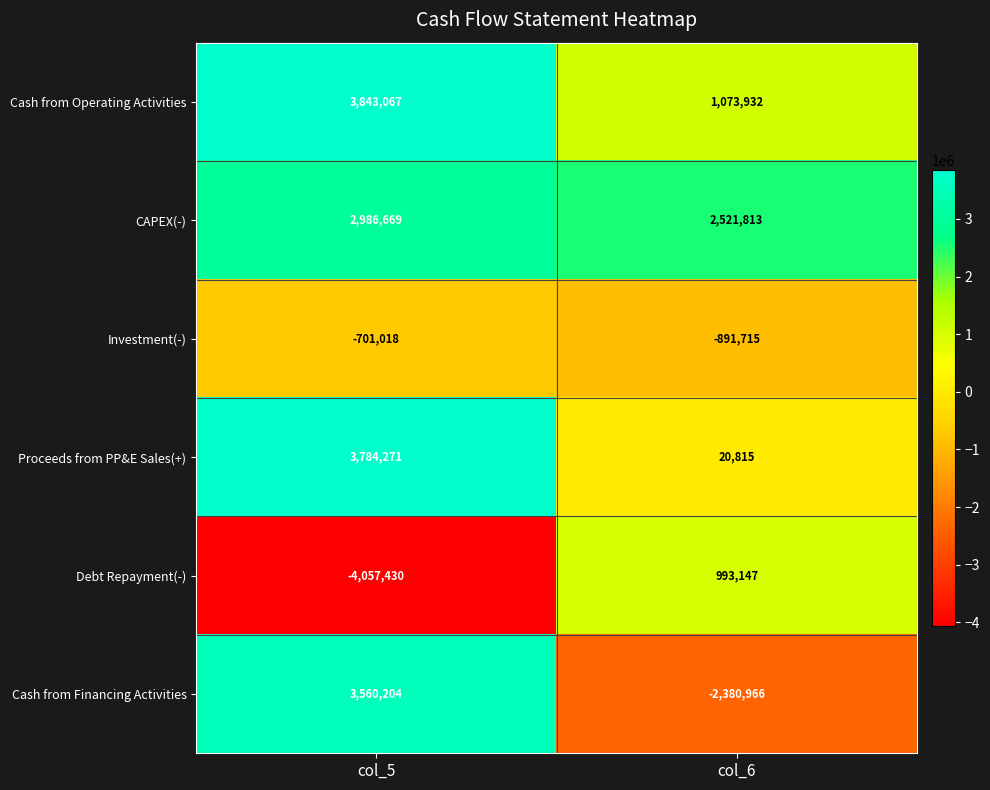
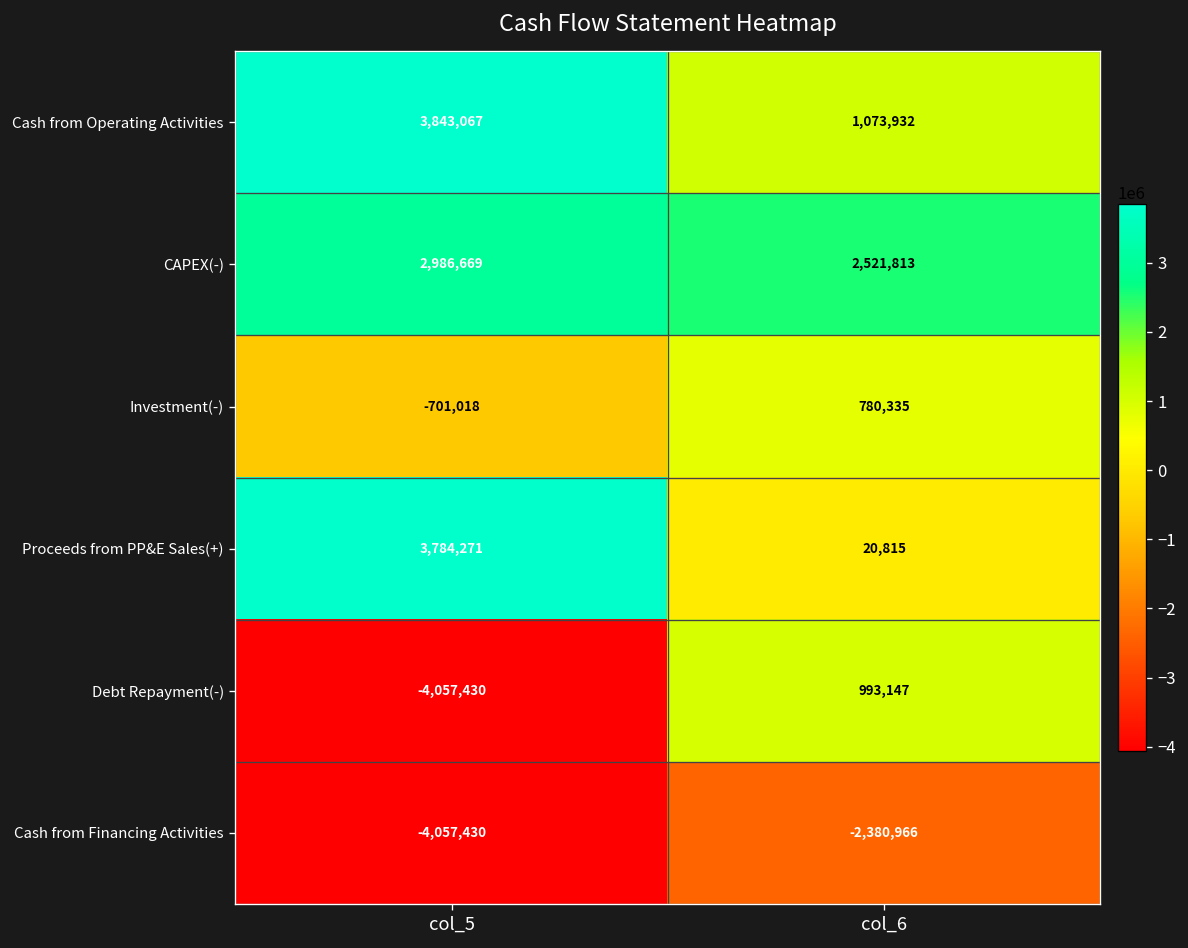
Investment(-), col_6: -891,715 -> 780,335
Cash from Financing Activities, col_5: 3,560,204 -> -4,057,430
